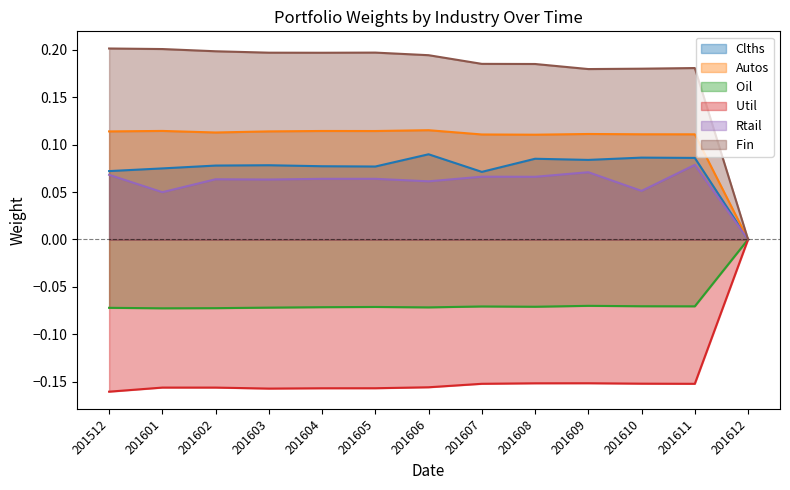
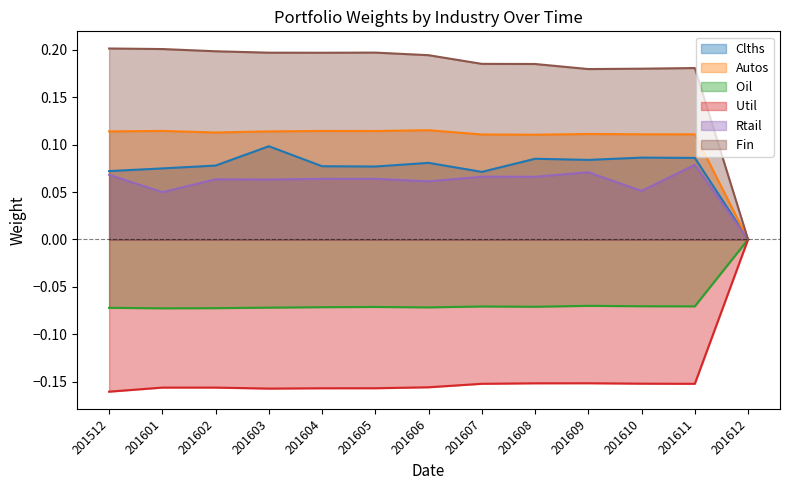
Clths, 201603: 0.08 -> 0.10
Clths, 201606: 0.09 -> 0.08
